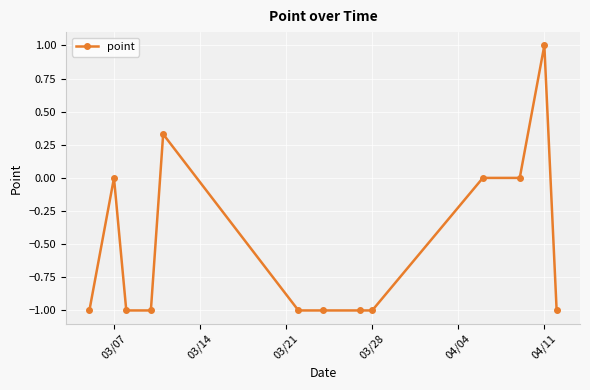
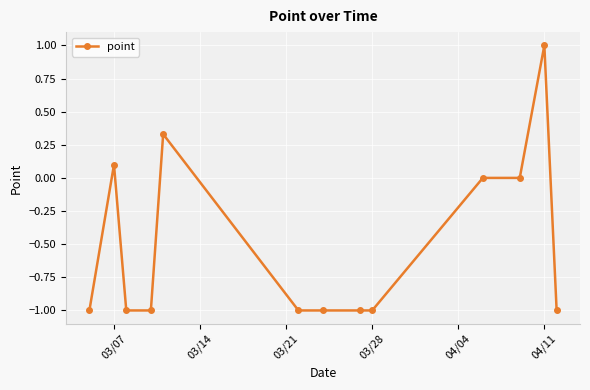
03/07: 0.0 -> 0.1
